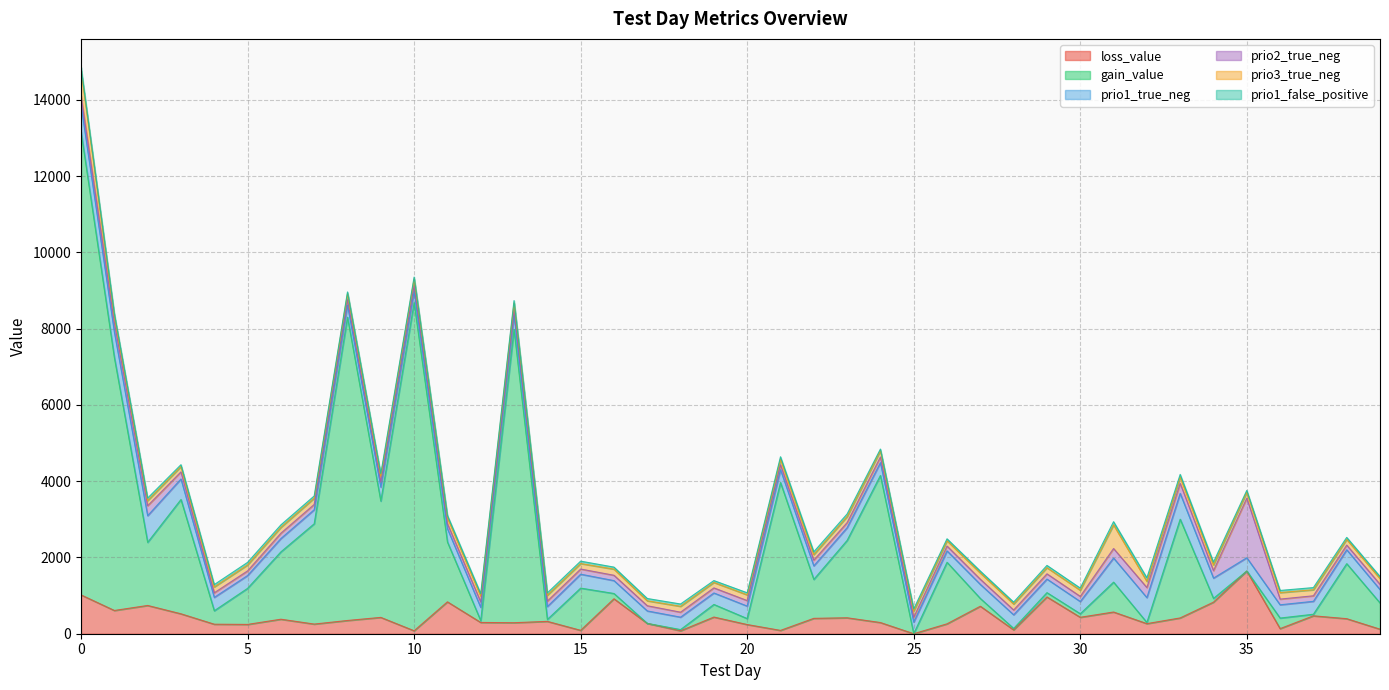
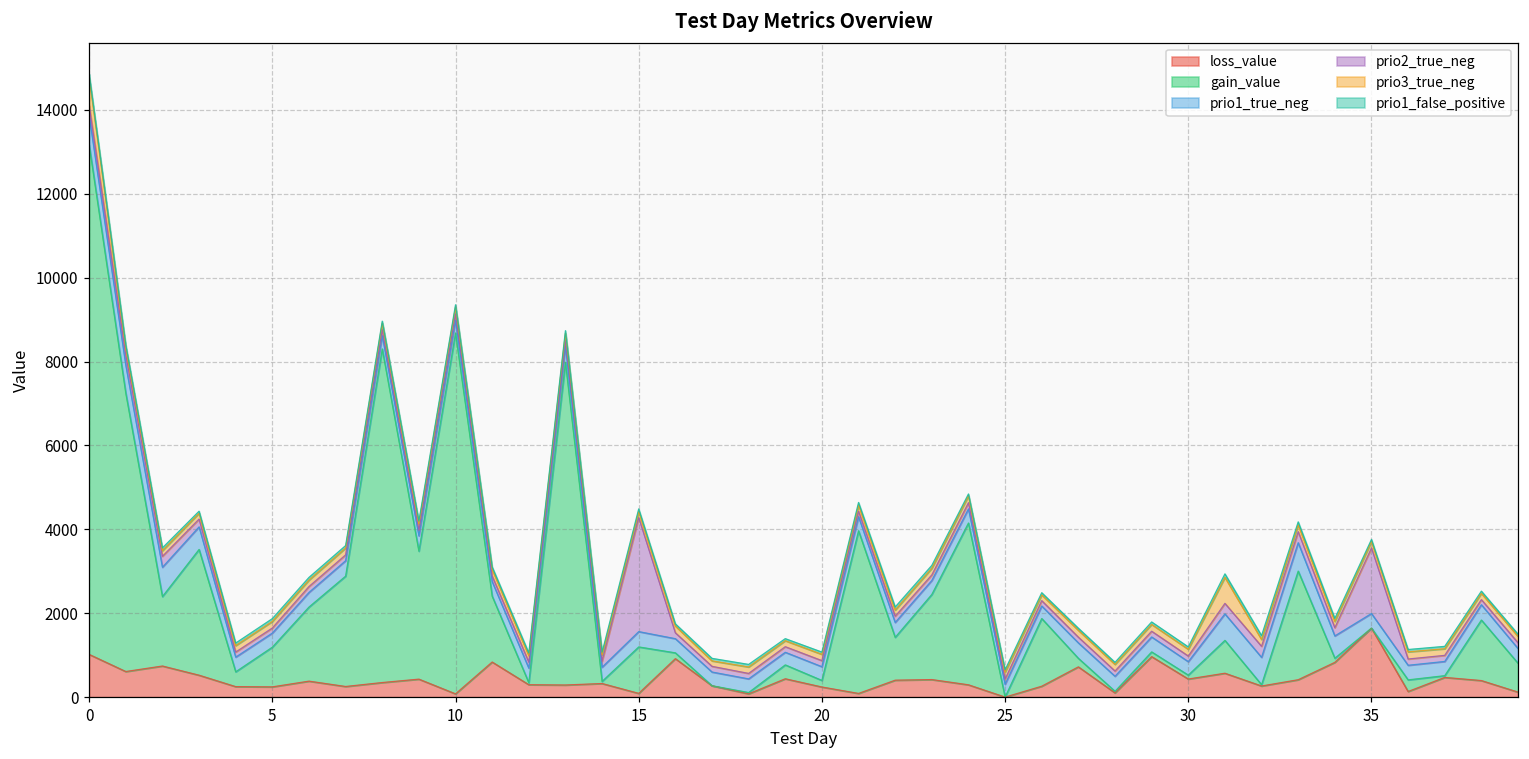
prio2_true_neg, 15: 100 -> 2700
